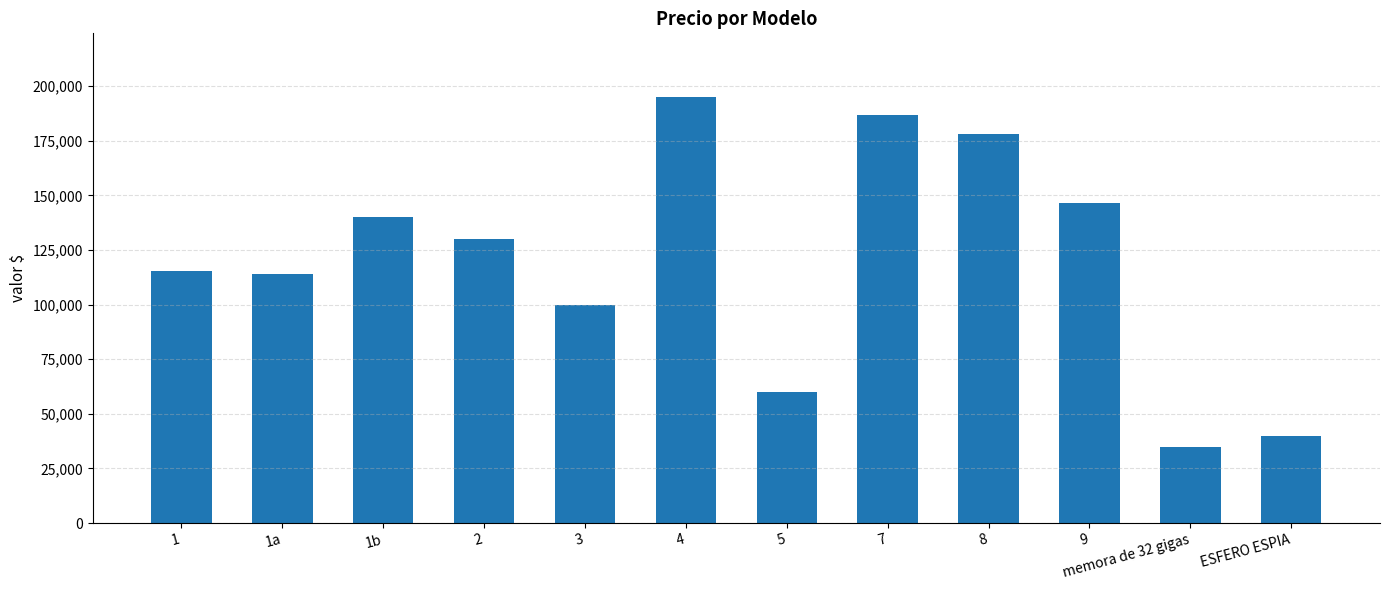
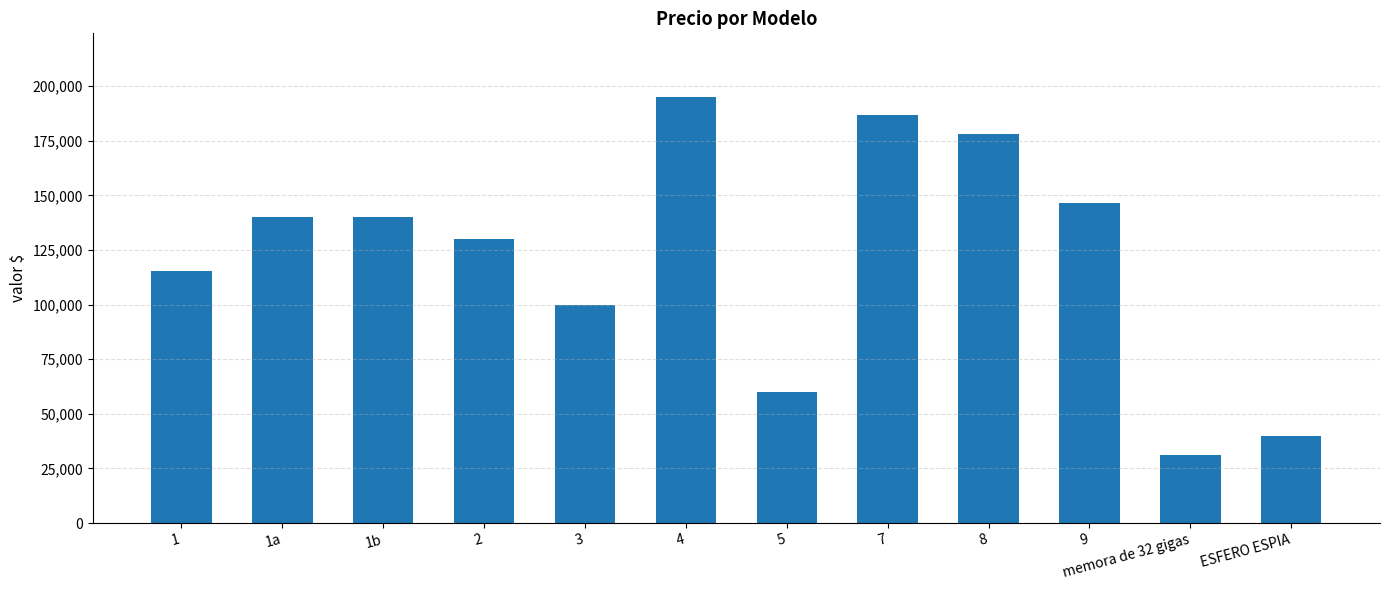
1a: 114,000 -> 140,000
memora de 32 gigas: 35,000 -> 31,000
